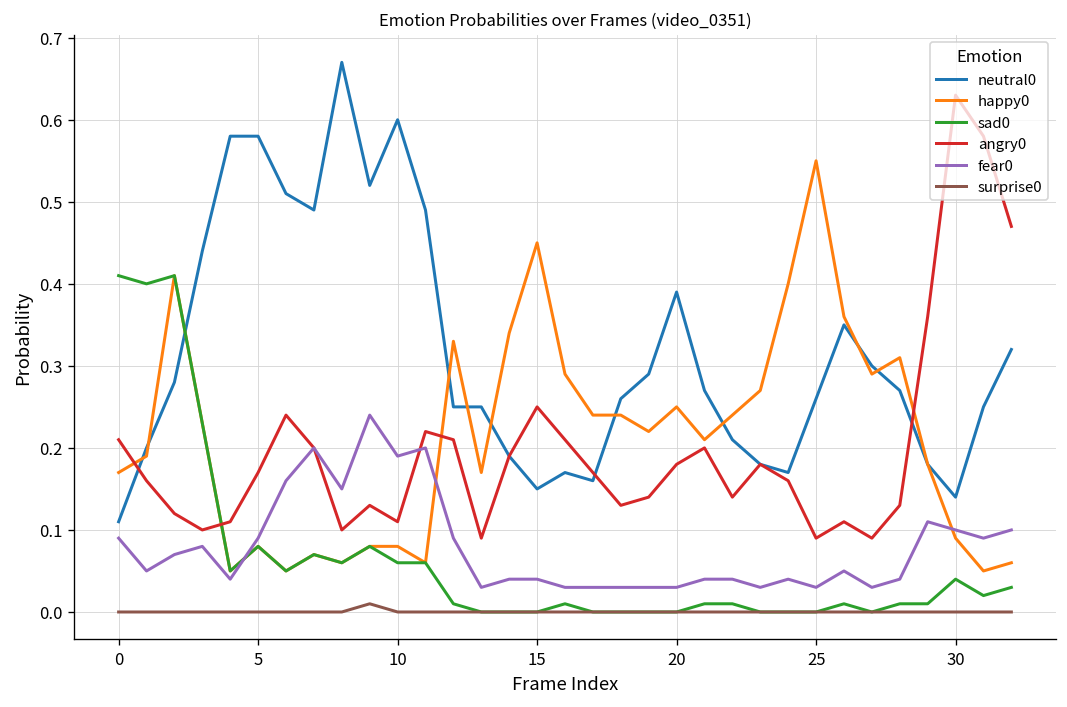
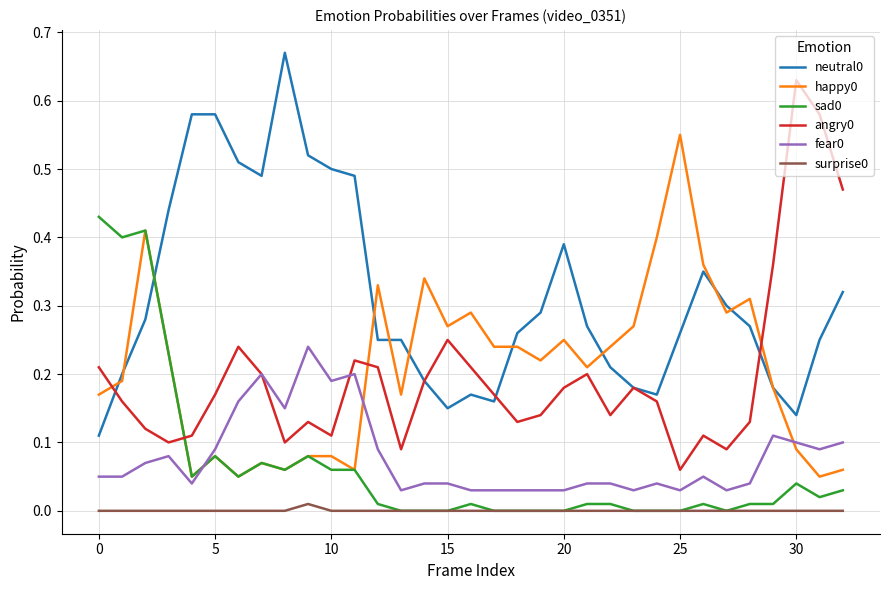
sad0, 0: 0.41 -> 0.43
fear0, 0: 0.09 -> 0.05
neutral0, 10: 0.6 -> 0.5
happy0, 15: 0.45 -> 0.27
angry0, 25: 0.09 -> 0.06
